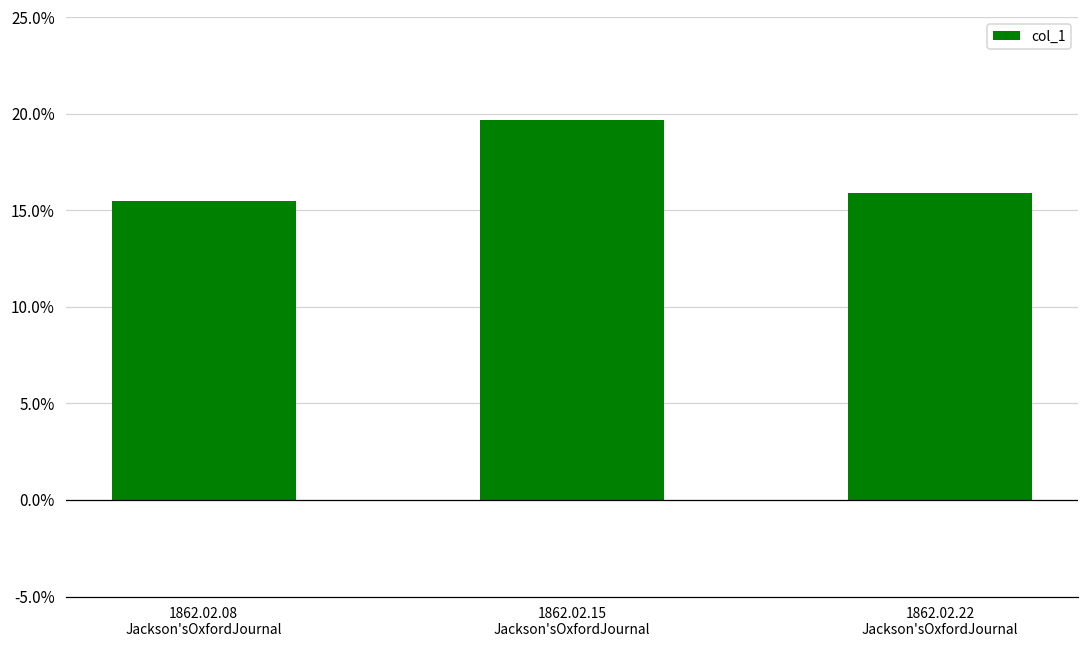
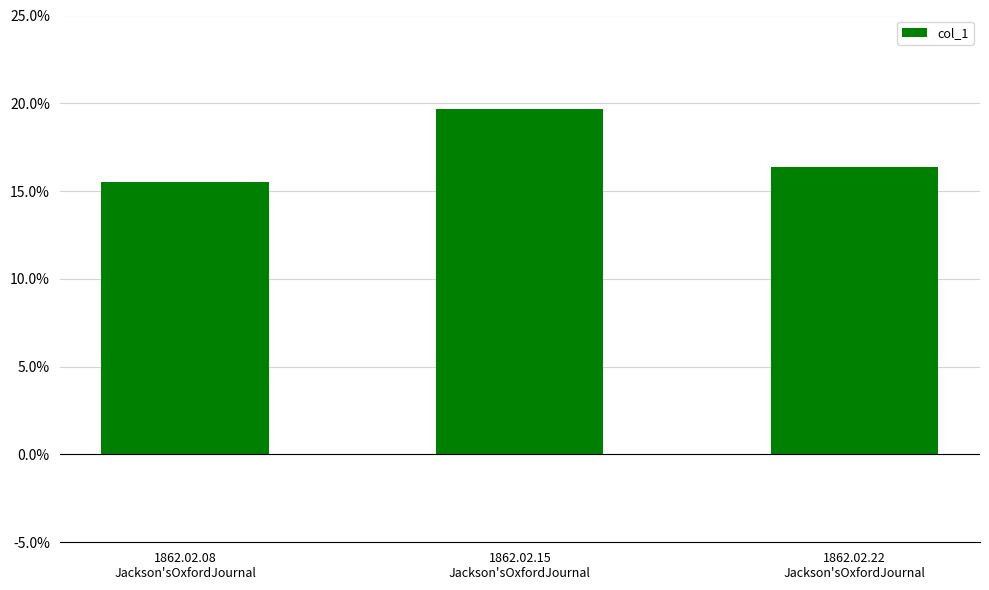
1862.02.22 Jackson'sOxfordJournal: 15.9% -> 16.4%
